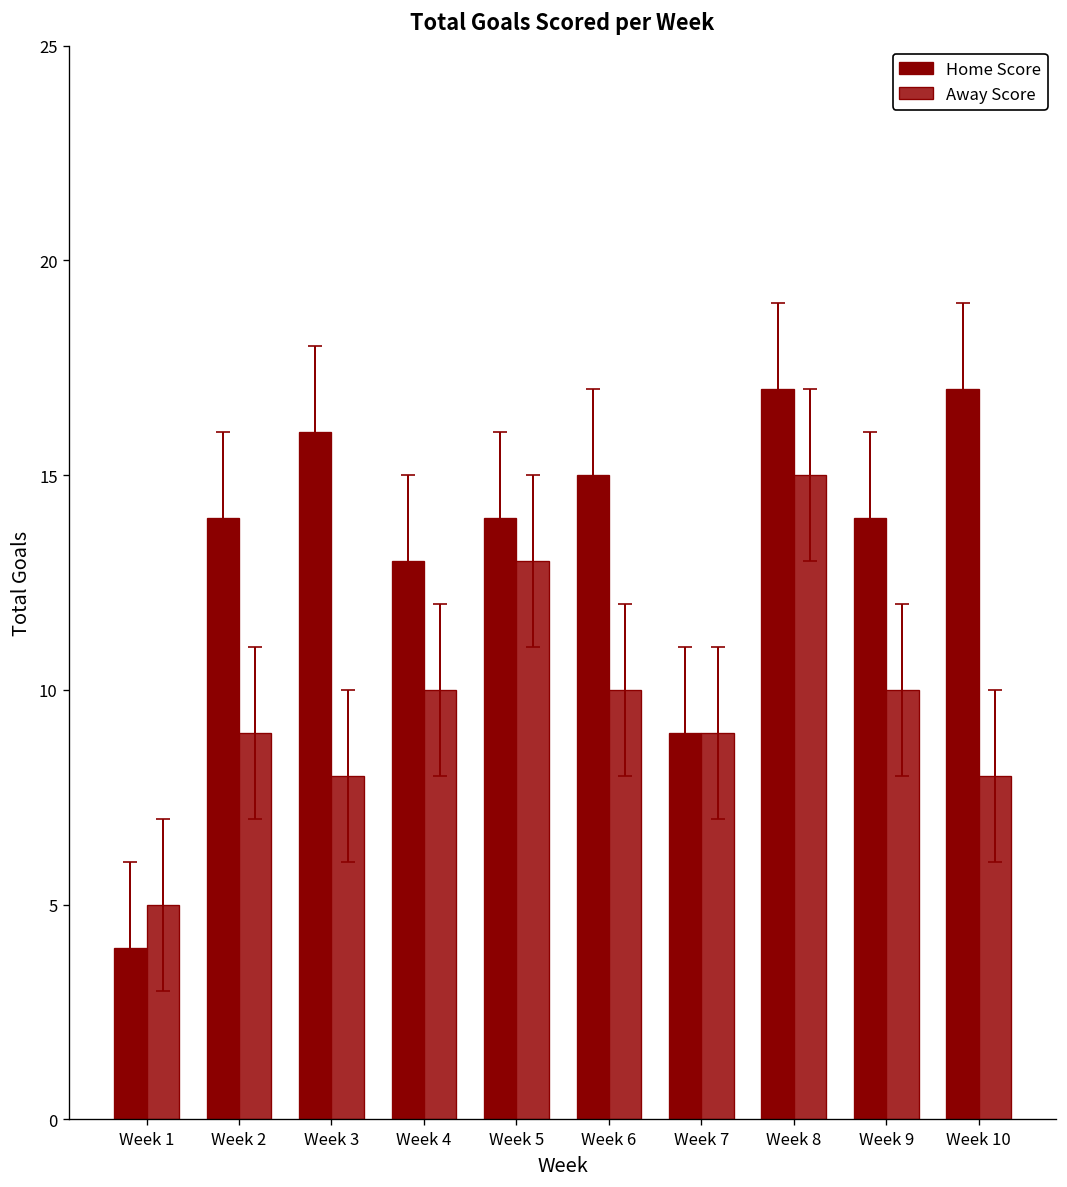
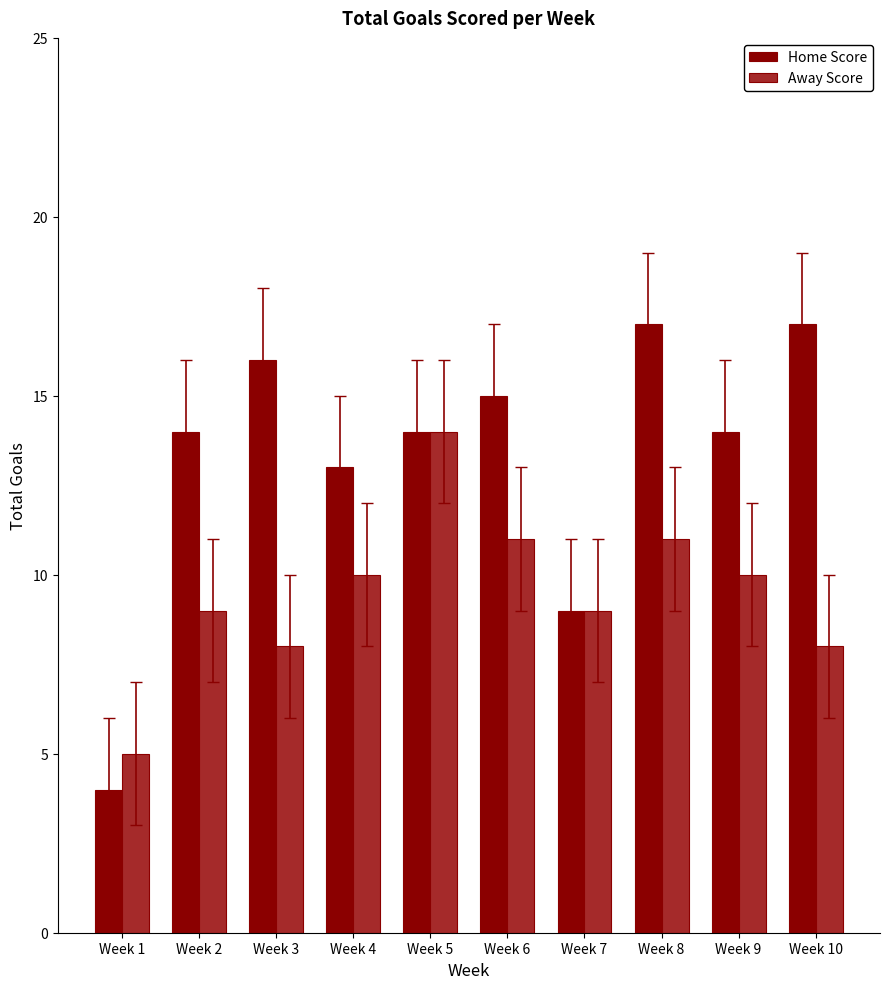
Away Score, Week 5: 13 -> 14
Away Score, Week 6: 10 -> 11
Away Score, Week 8: 15 -> 11
